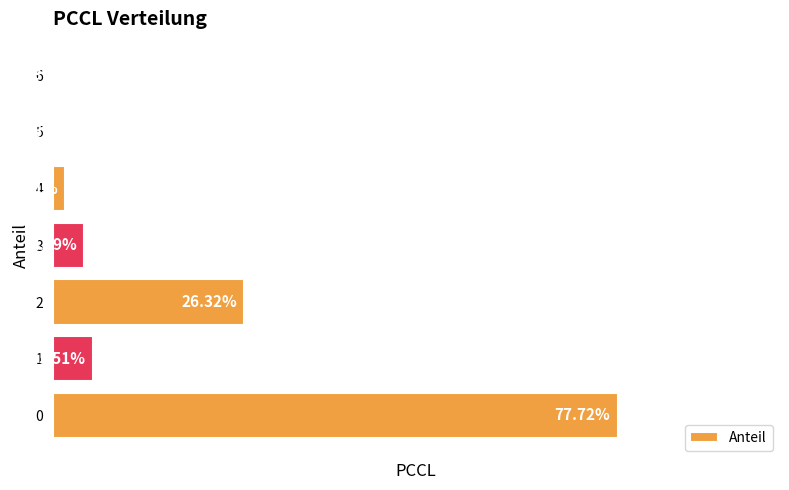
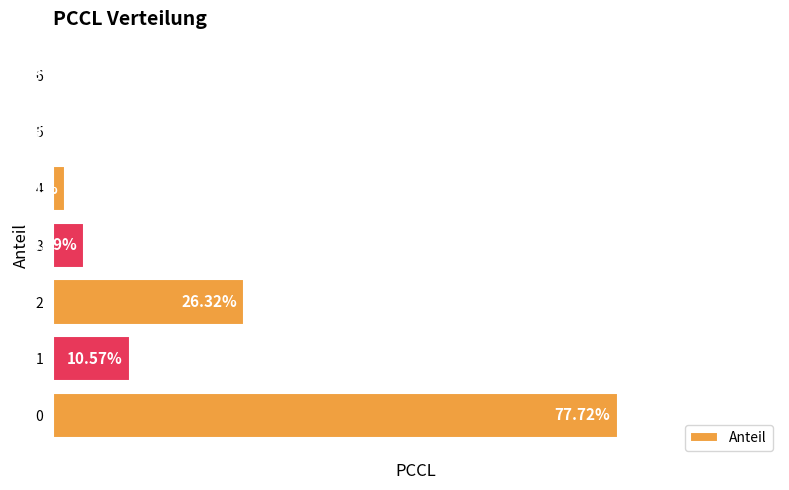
1: 5.51% -> 10.57%
